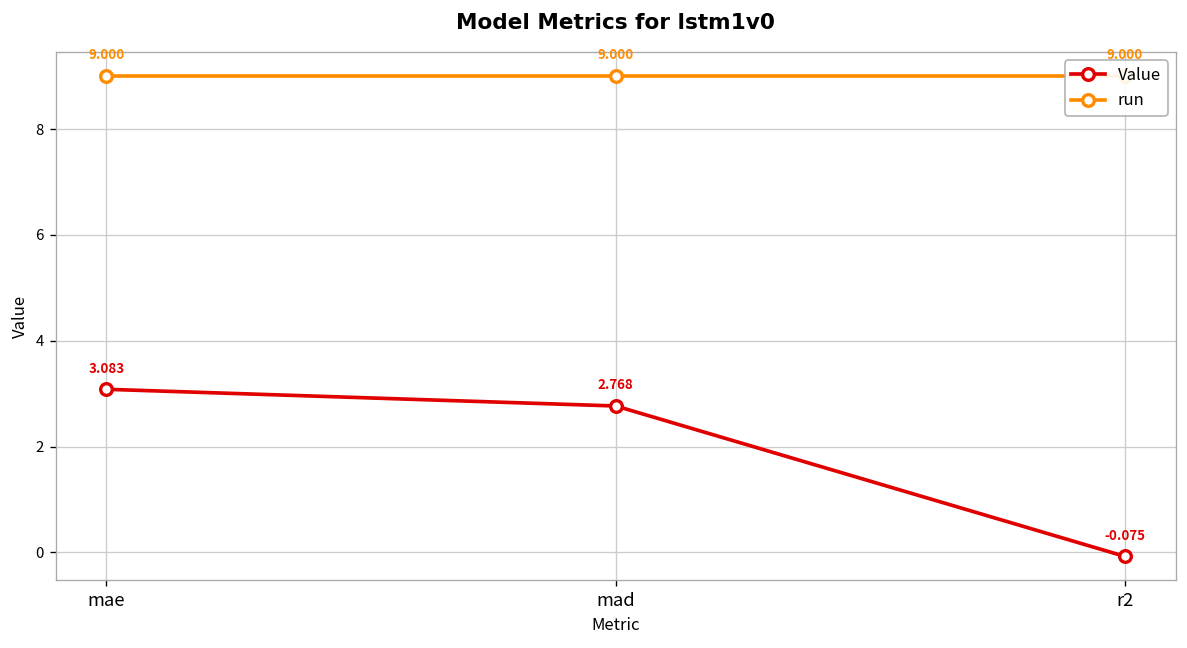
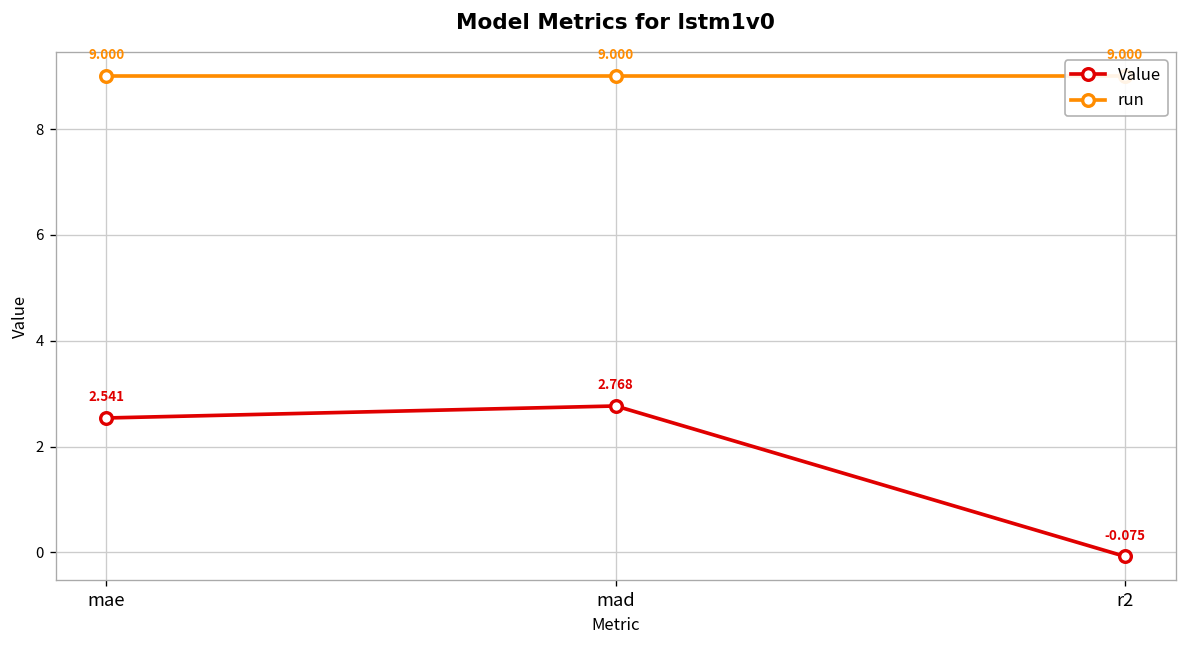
Value, mae: 3.083 -> 2.541
